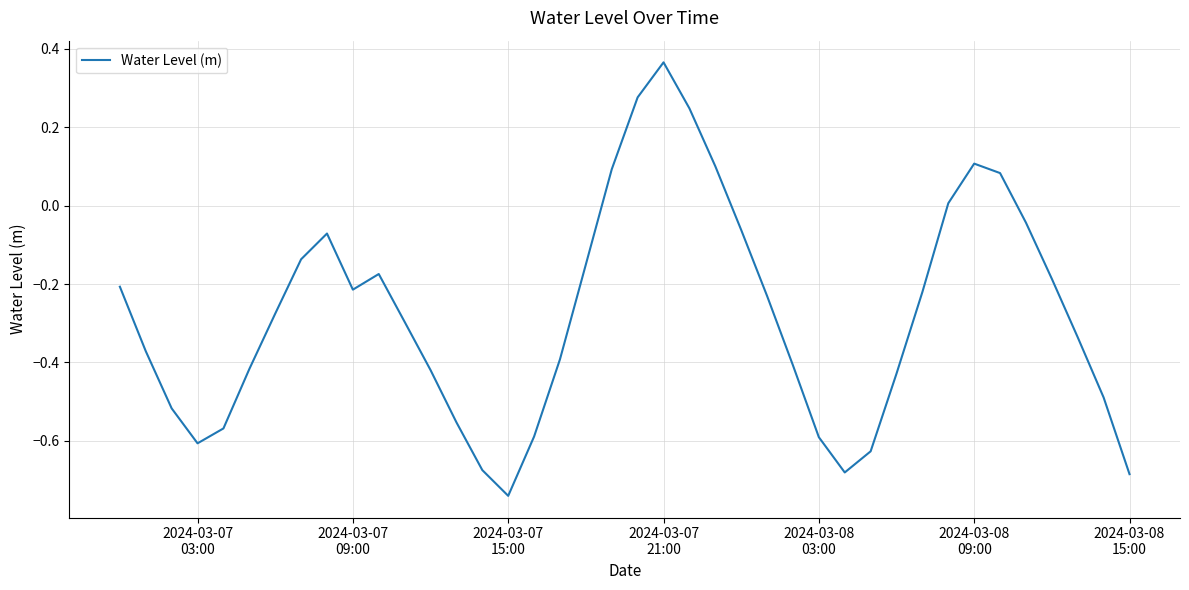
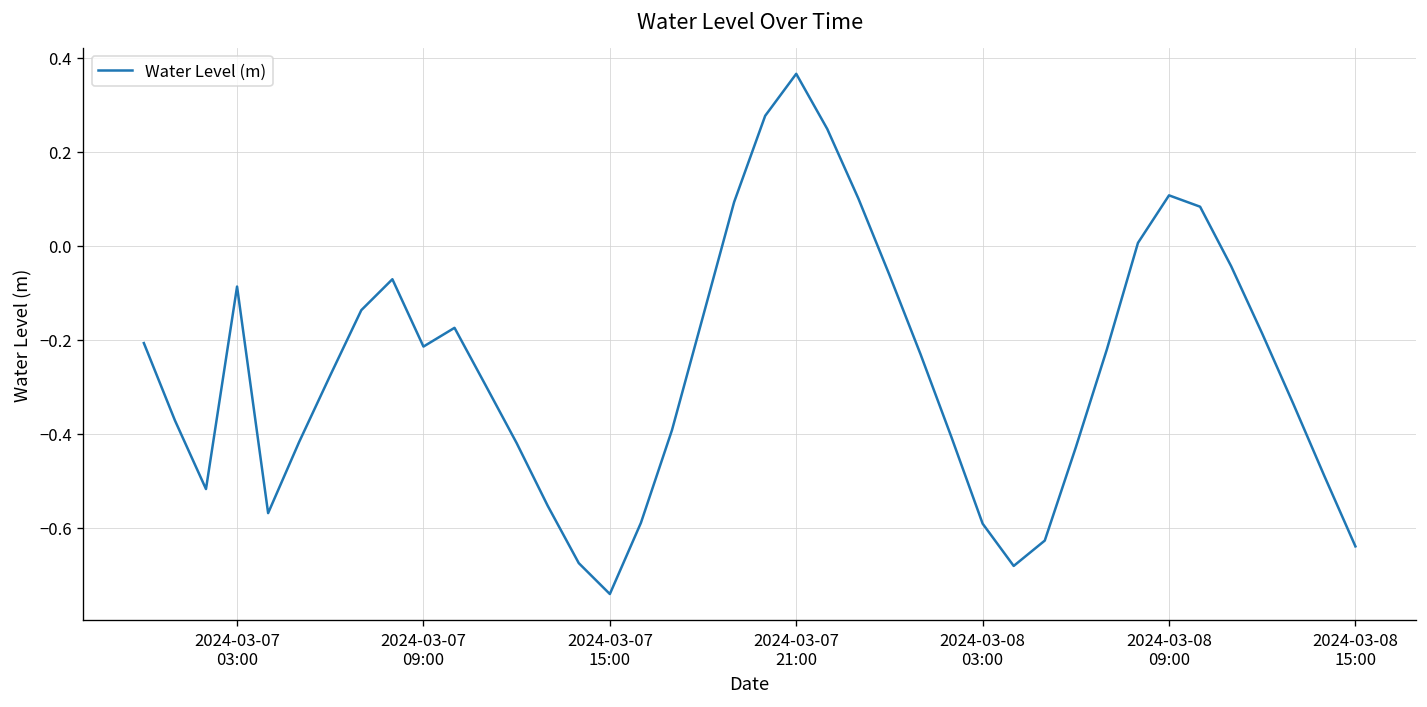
2024-03-07 03:00: -0.61 -> -0.09
2024-03-08 15:00: -0.69 -> -0.64
